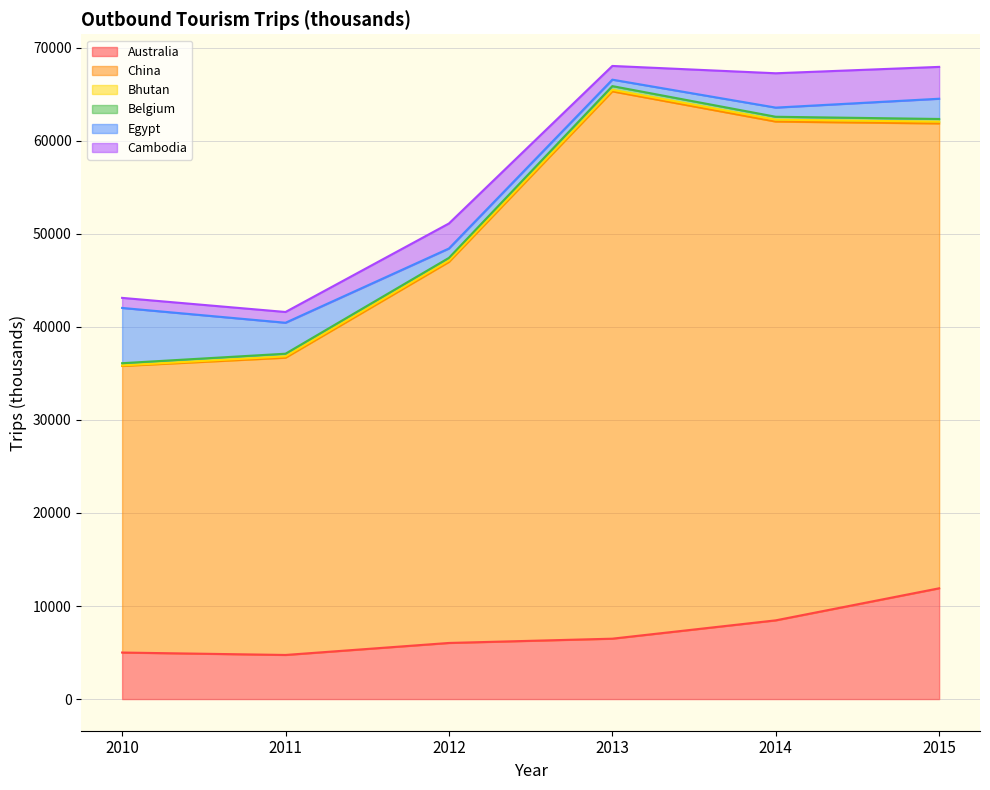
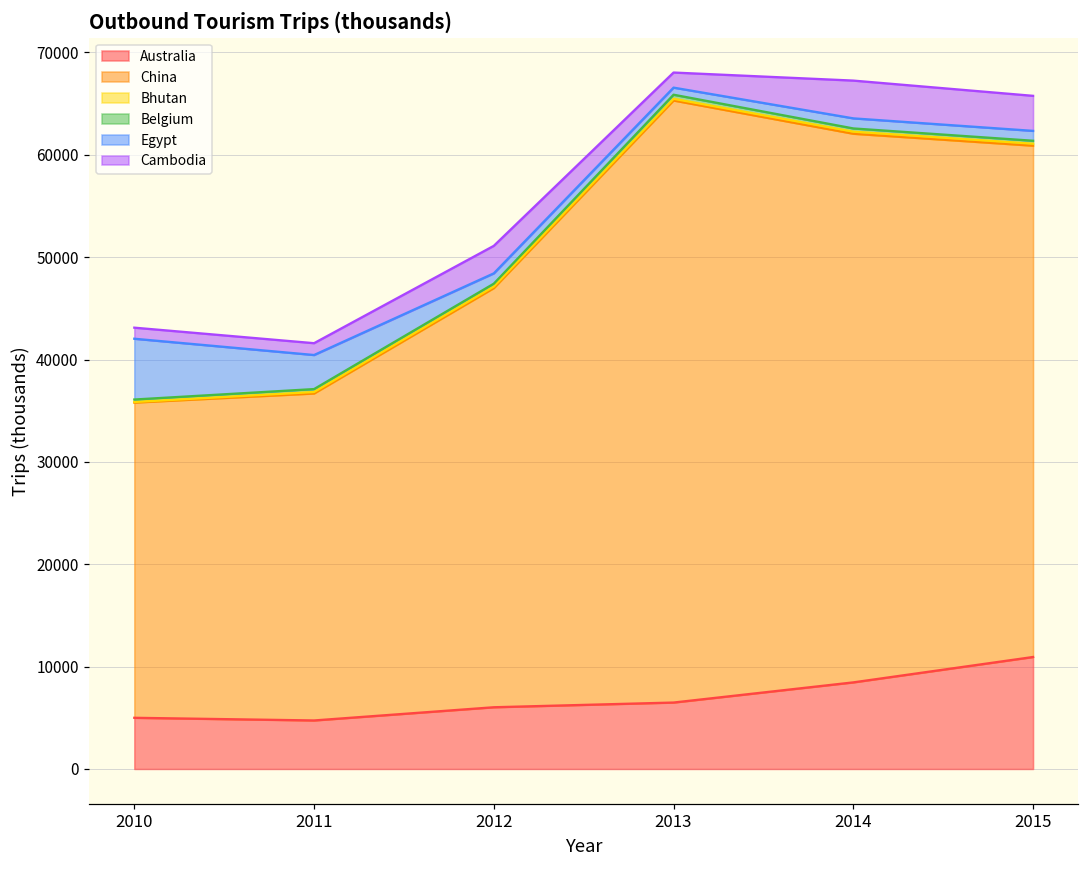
Australia, 2015: 12000 -> 11000
Egypt, 2015: 2000 -> 1000
